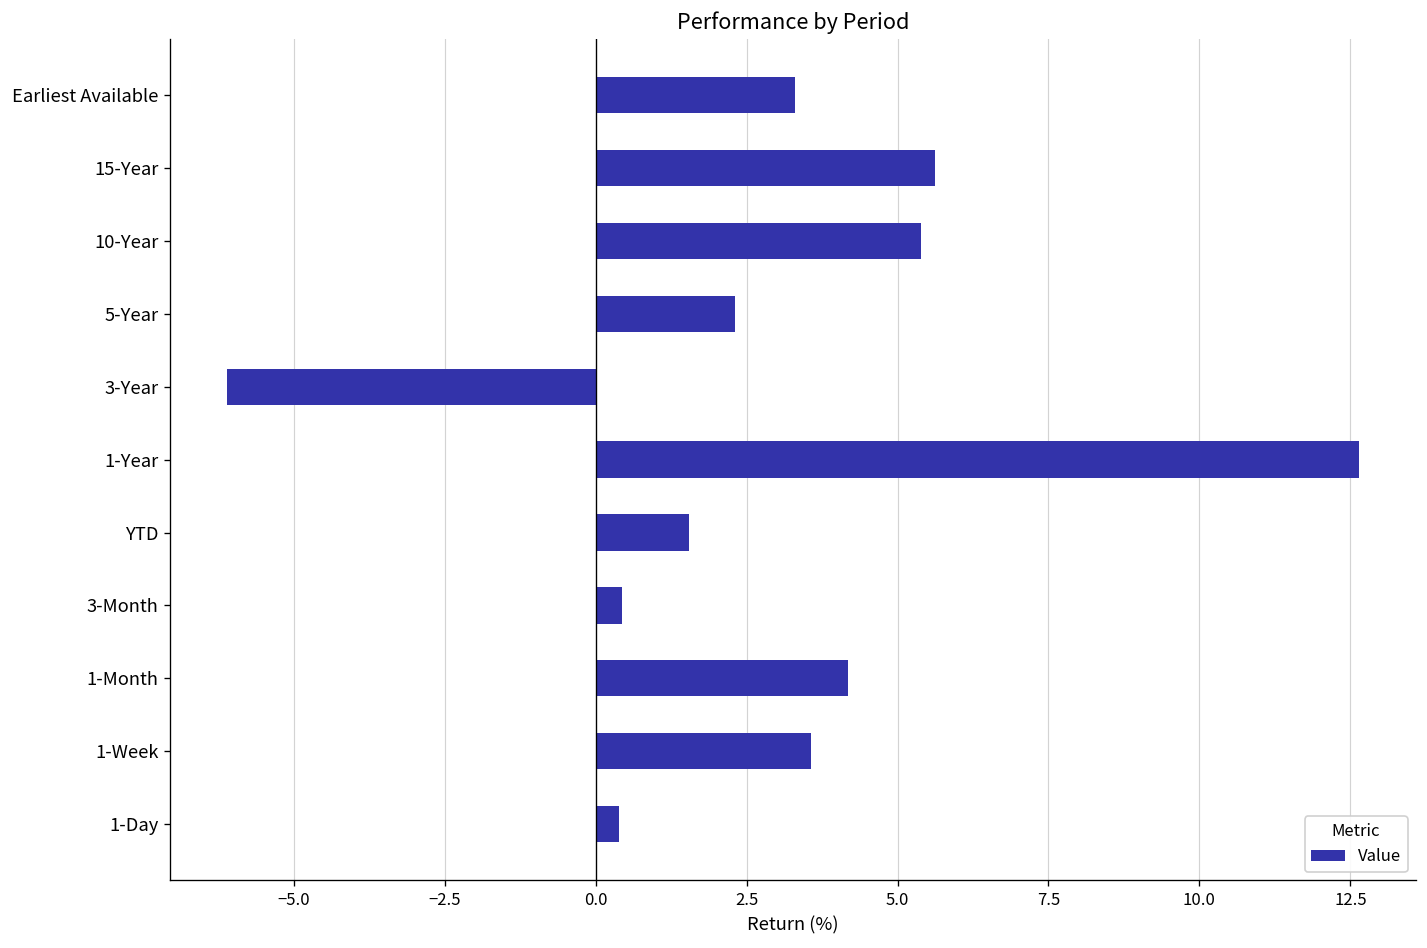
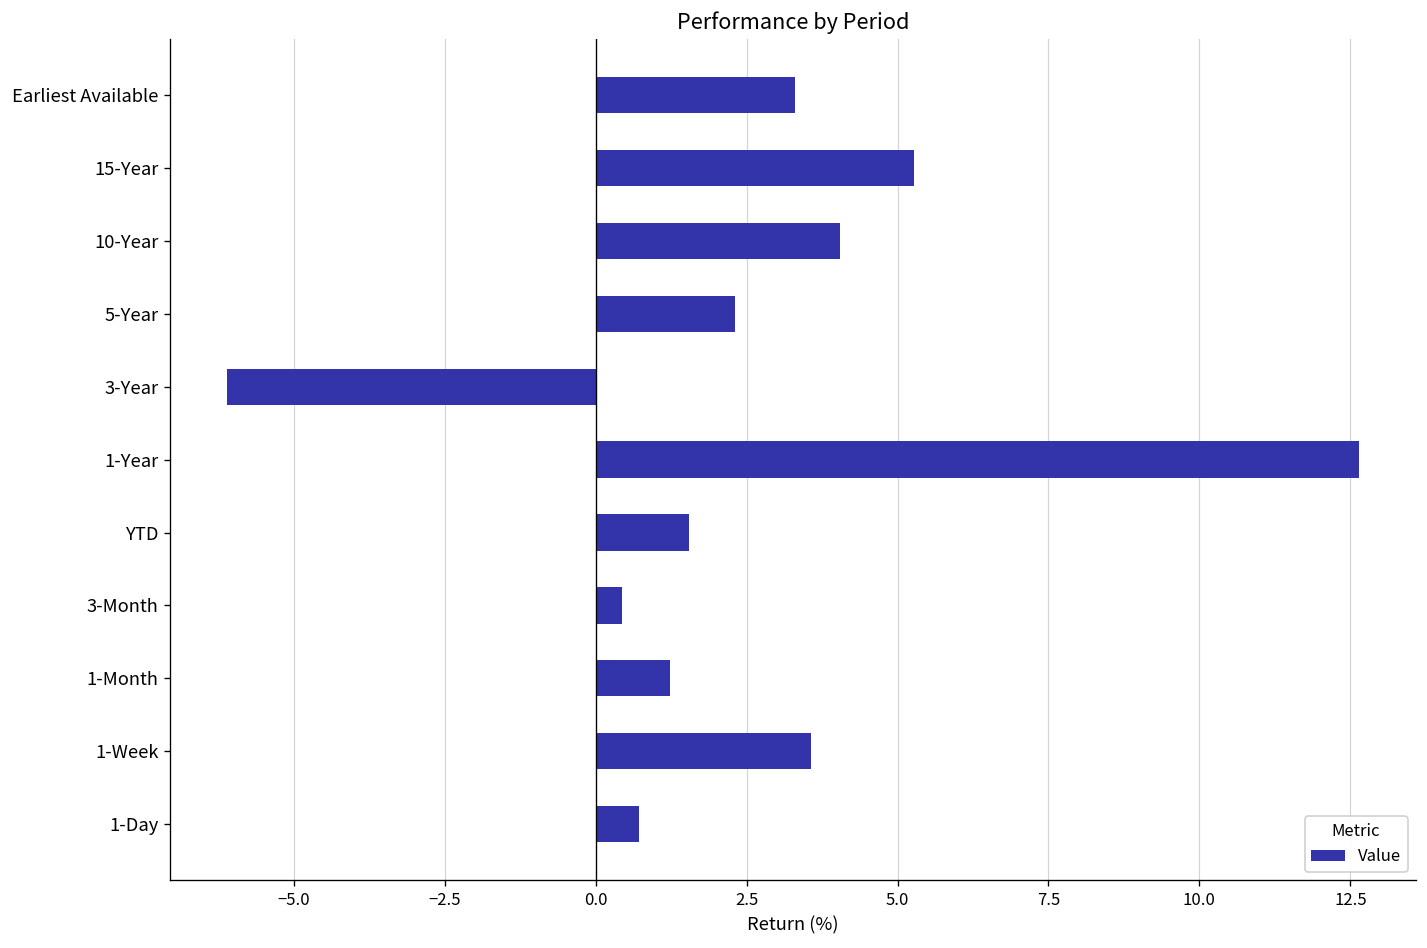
15-Year: 5.6 -> 5.3
10-Year: 5.4 -> 4.1
1-Month: 4.2 -> 1.2
1-Day: 0.4 -> 0.7
